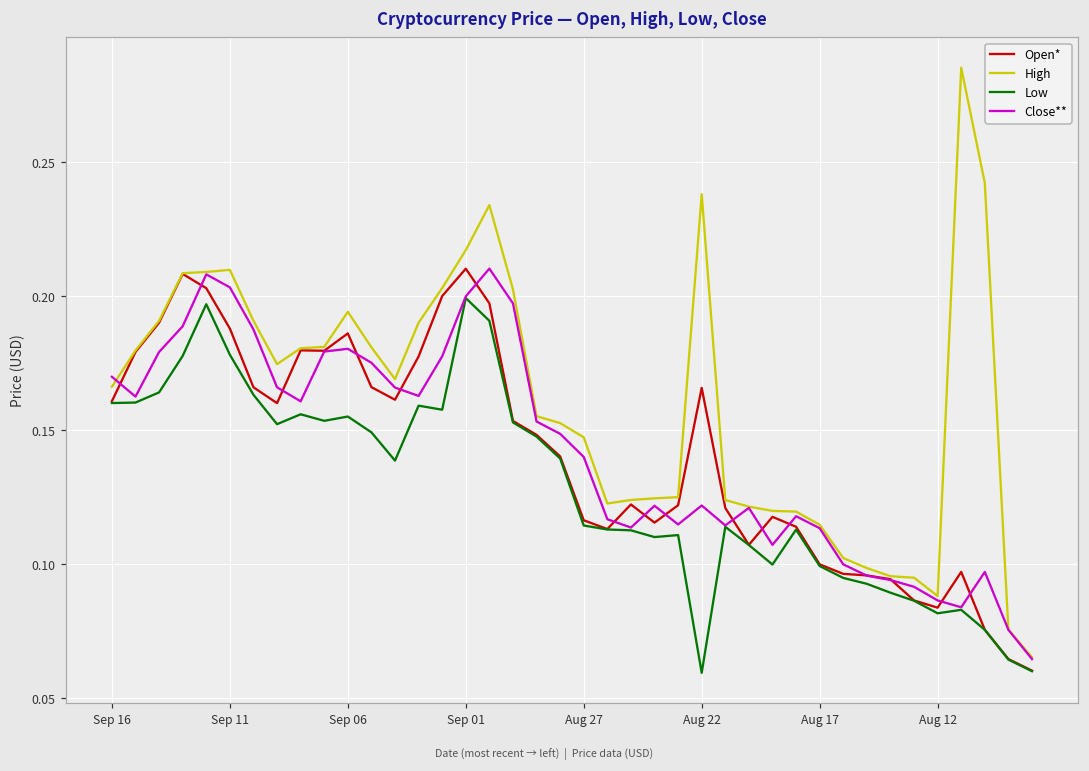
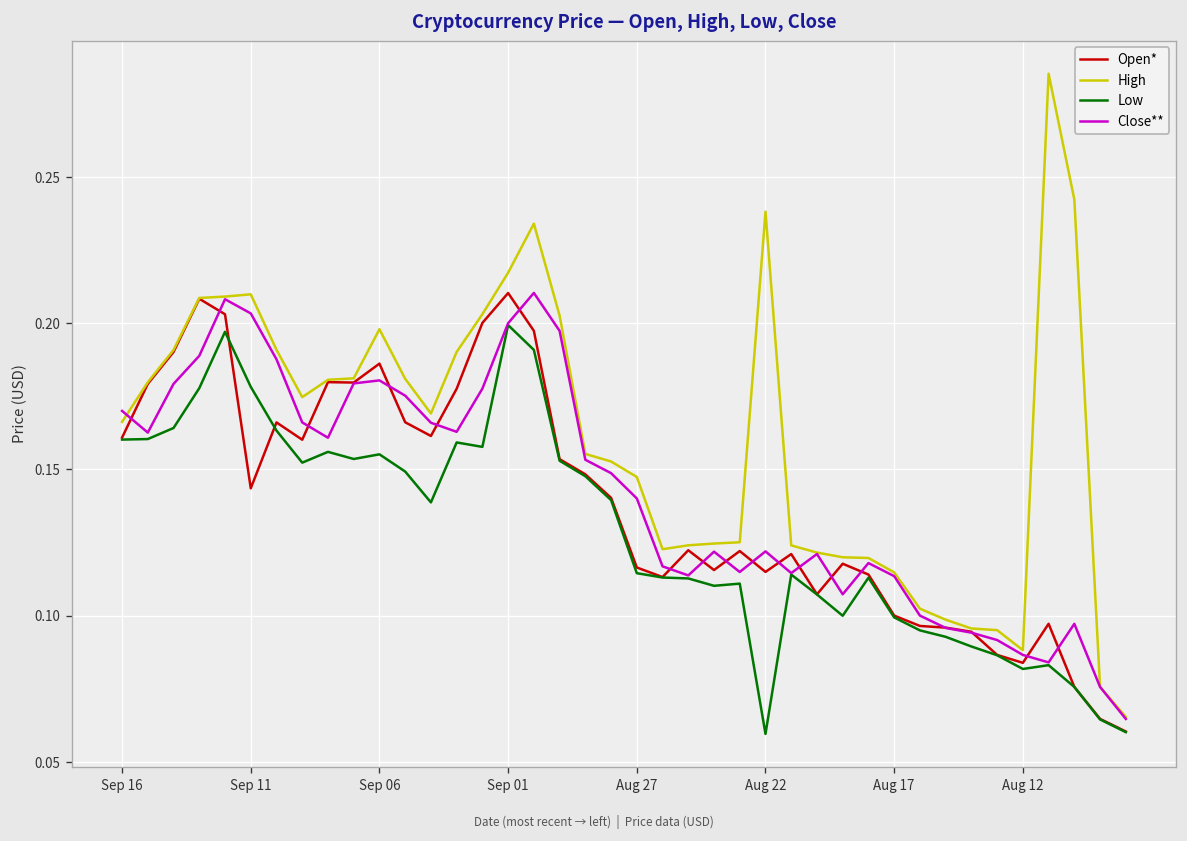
Open*, Sep 11: 0.188 -> 0.144
High, Sep 06: 0.194 -> 0.198
Open*, Aug 22: 0.166 -> 0.115
